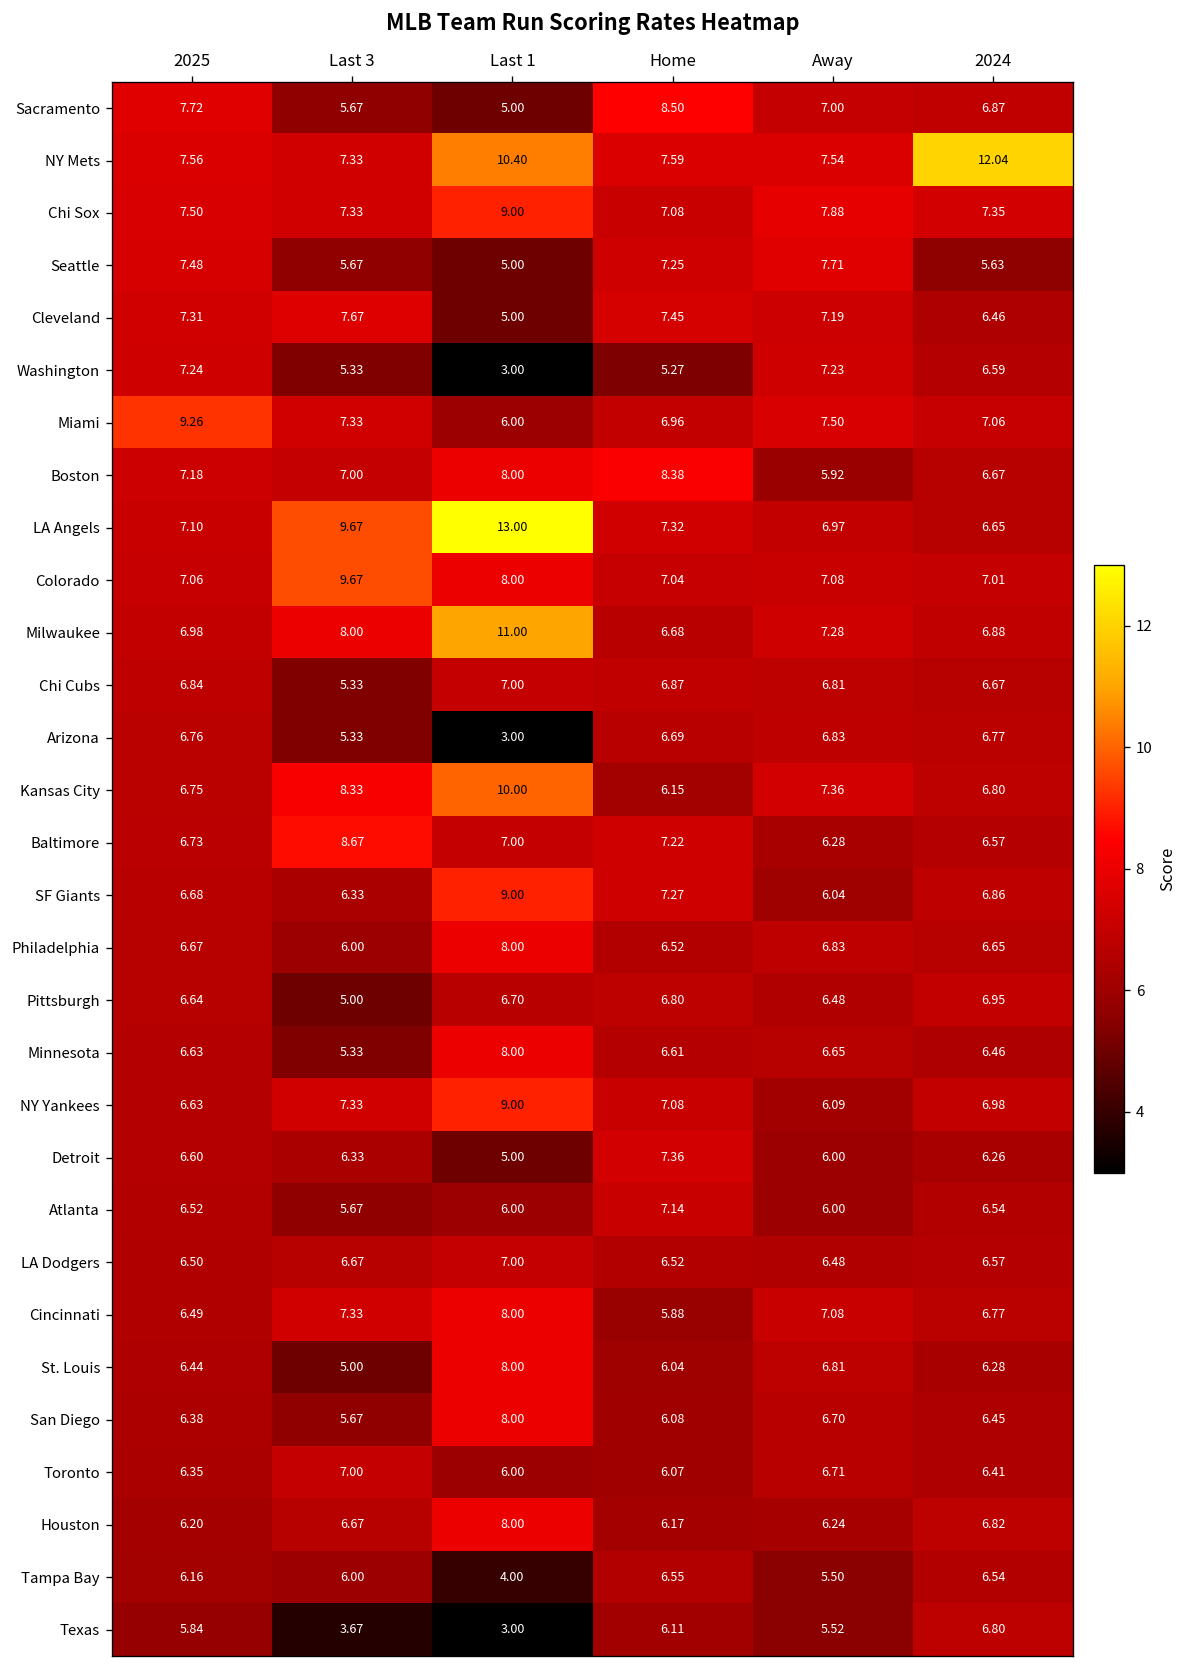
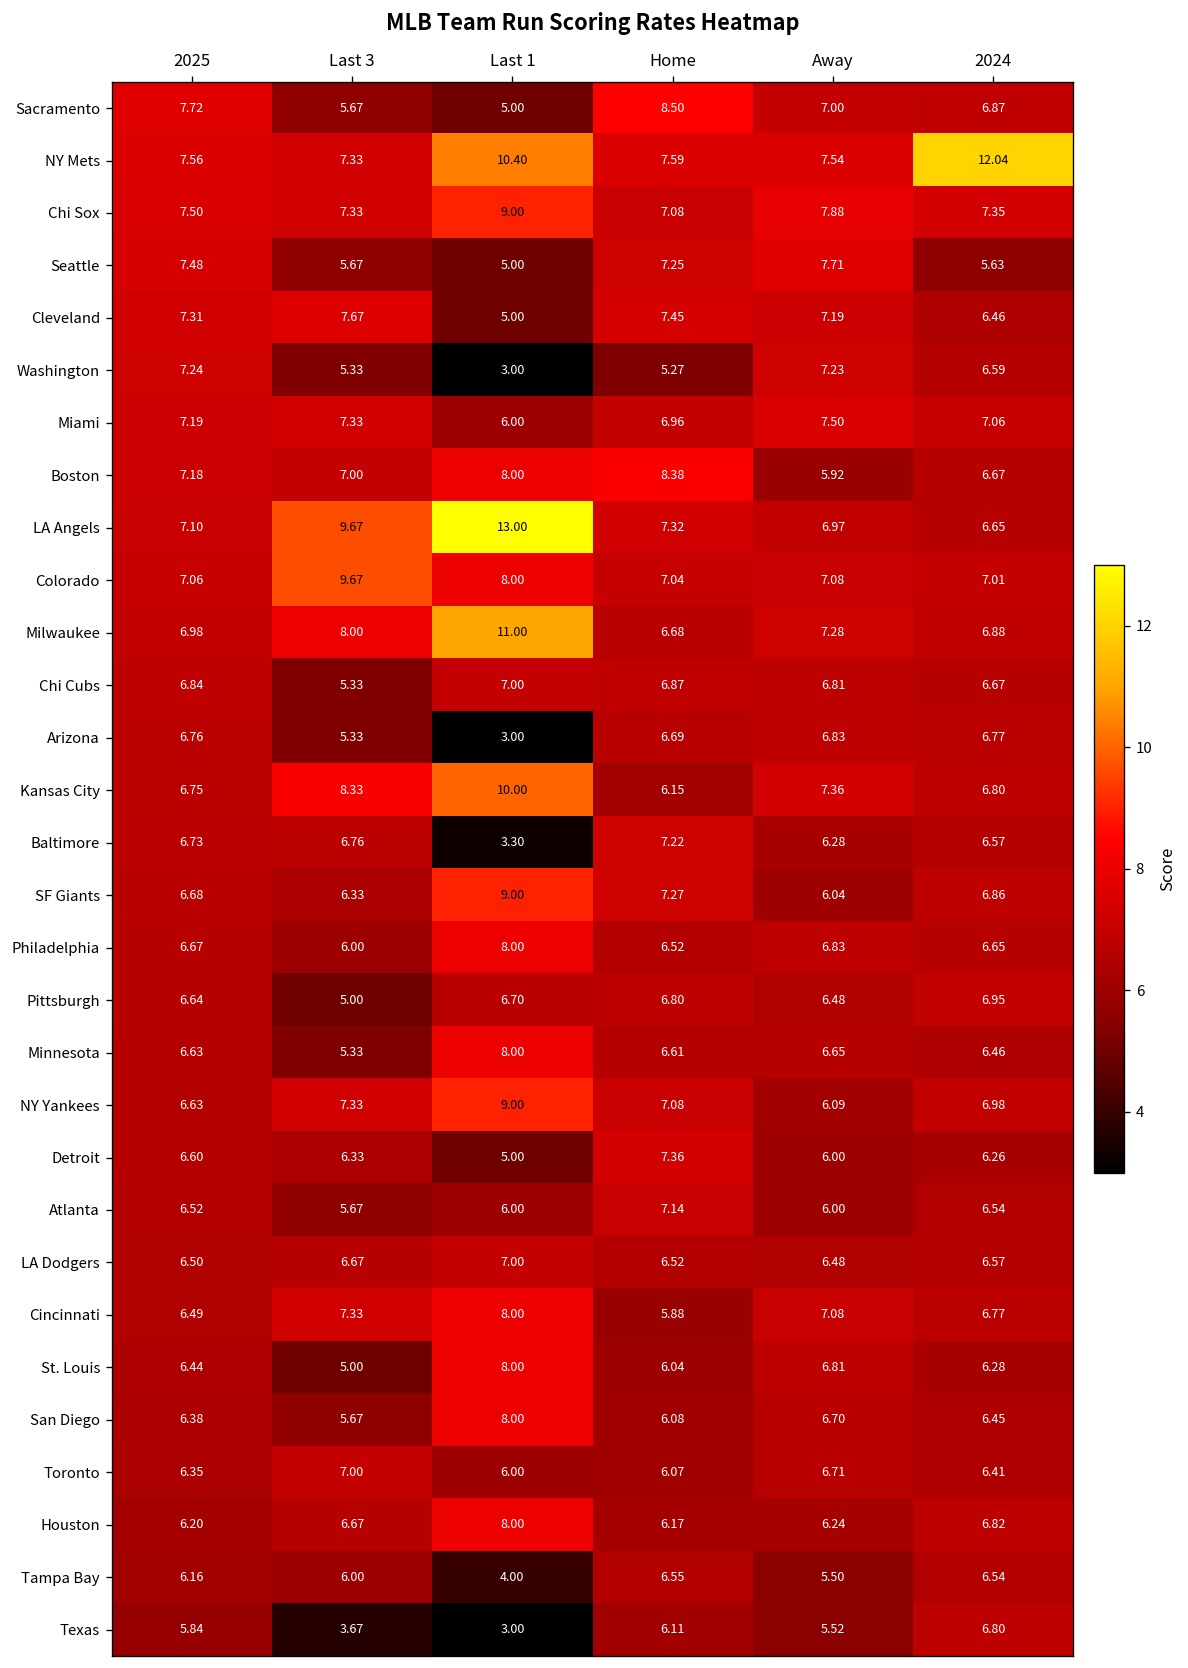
Miami, 2025: 9.26 -> 7.19
Baltimore, Last 3: 8.67 -> 6.76
Baltimore, Last 1: 7.00 -> 3.30
